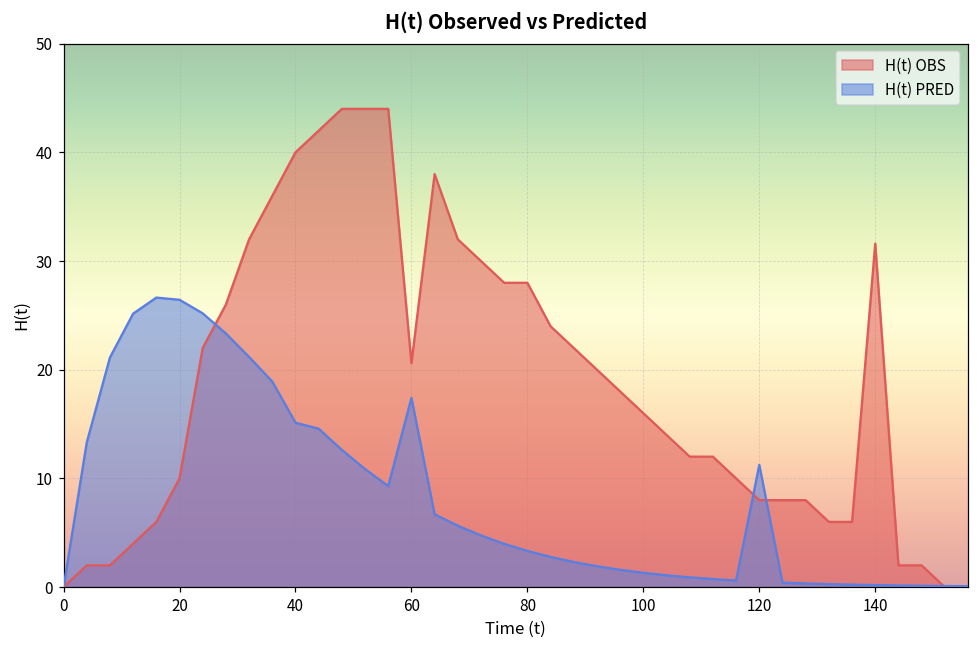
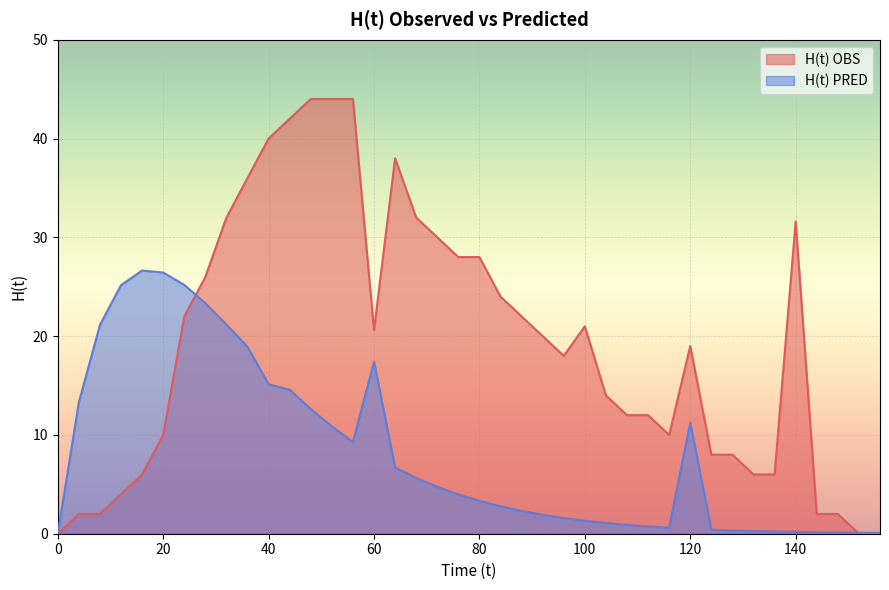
H(t) OBS, 100: 16 -> 21
H(t) OBS, 120: 8 -> 19
